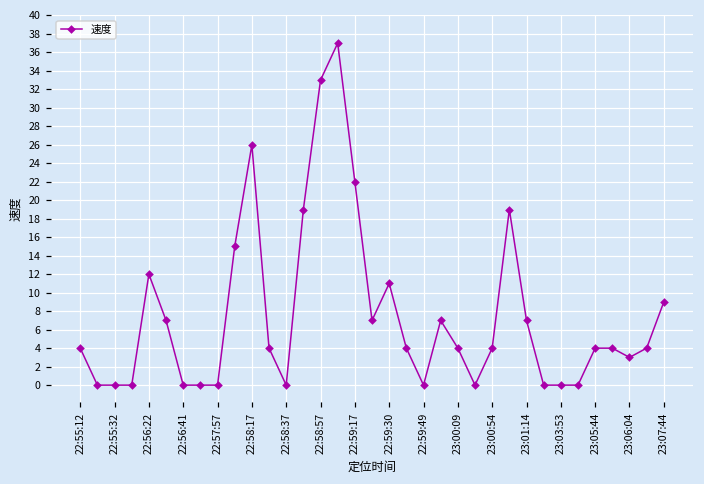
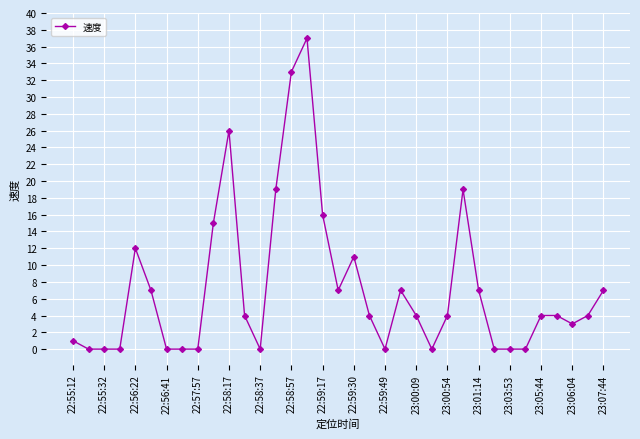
22:55:12: 4 -> 1
22:59:17: 22 -> 16
23:07:44: 9 -> 7
